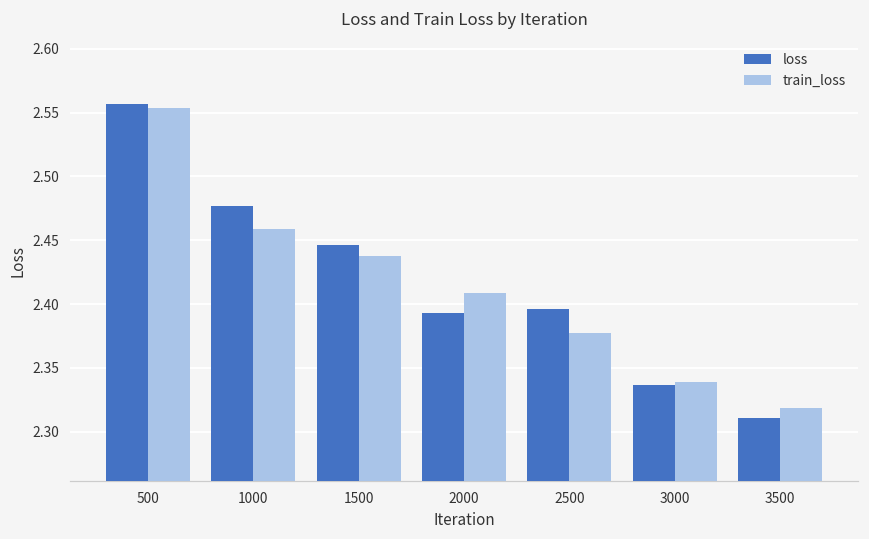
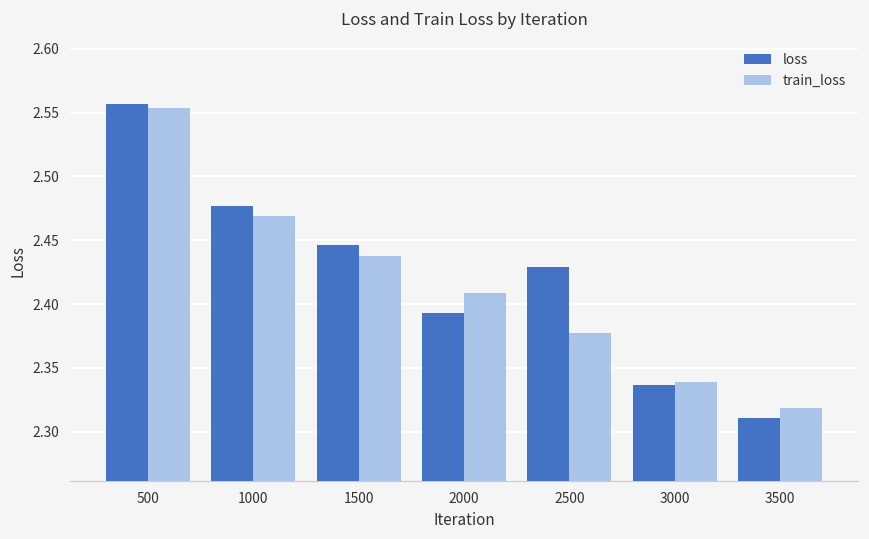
train_loss, 1000: 2.459 -> 2.469
loss, 2500: 2.396 -> 2.429
